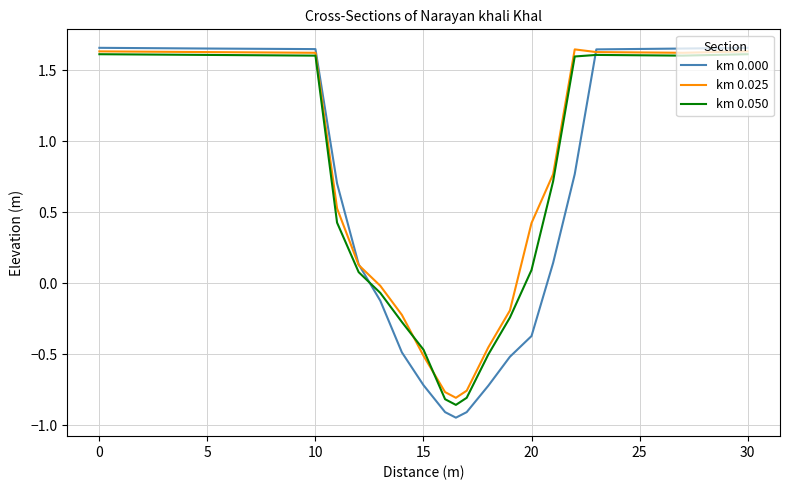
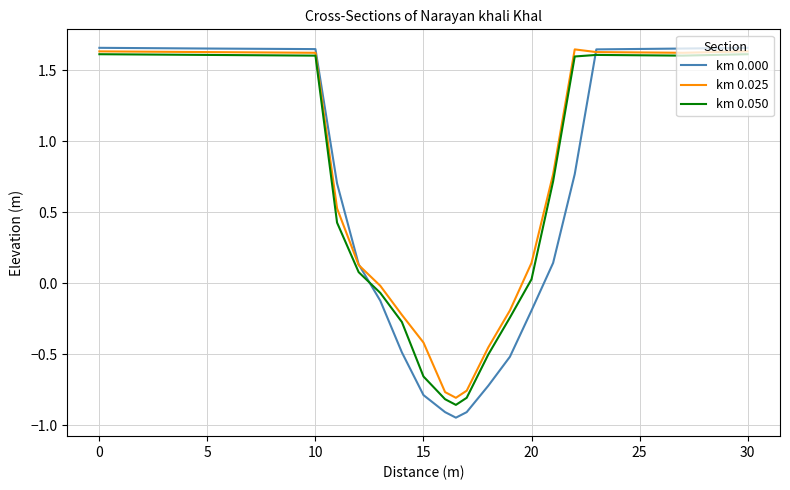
km 0.000, 15: -0.72 -> -0.79
km 0.025, 15: -0.51 -> -0.42
km 0.050, 15: -0.47 -> -0.66
km 0.000, 20: -0.37 -> -0.19
km 0.025, 20: 0.43 -> 0.14
km 0.050, 20: 0.09 -> 0.03
